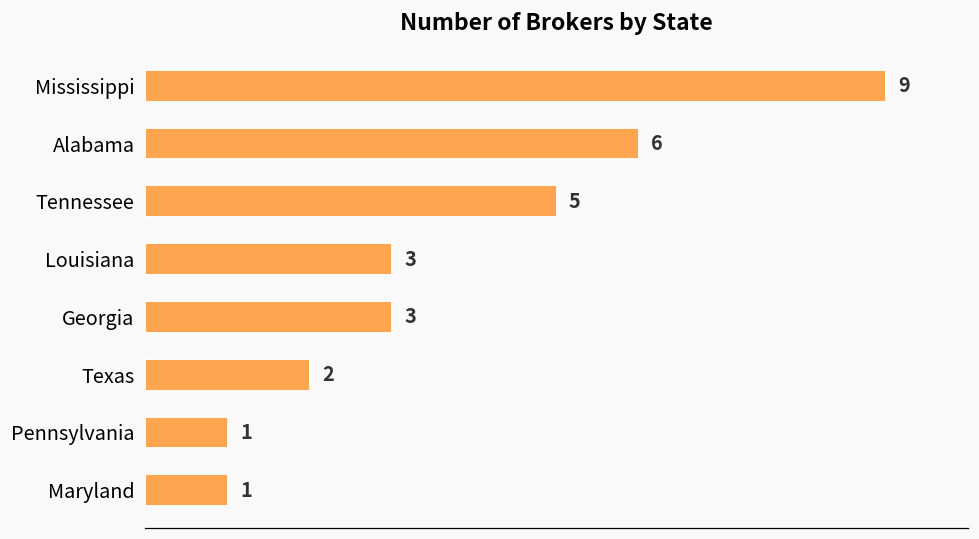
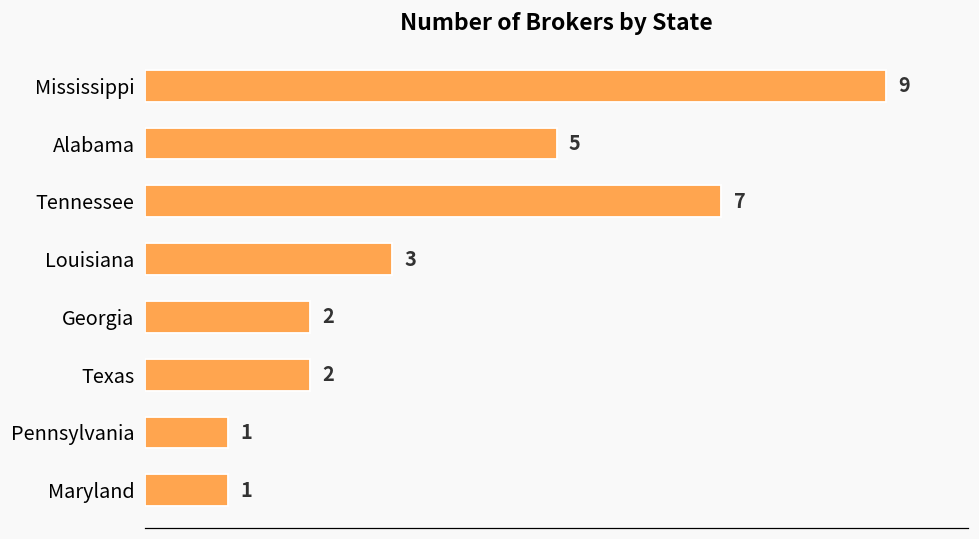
Alabama: 6 -> 5
Tennessee: 5 -> 7
Georgia: 3 -> 2
